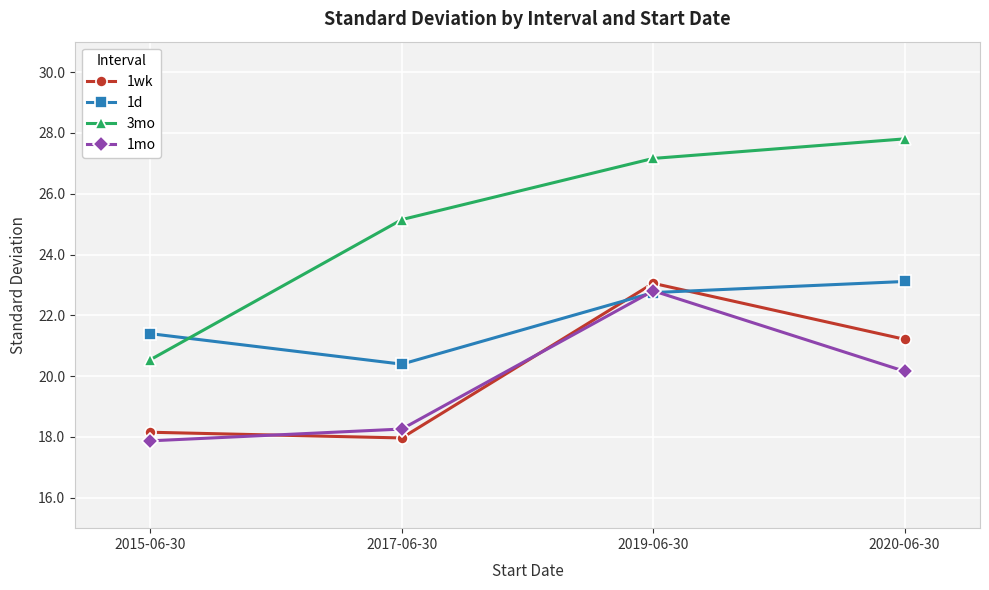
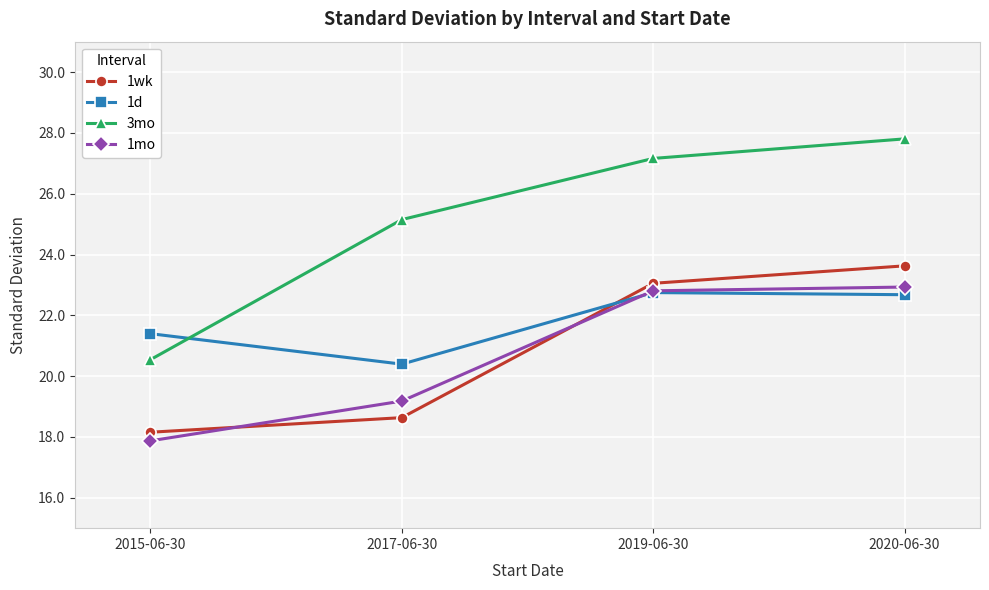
1wk, 2017-06-30: 18.0 -> 18.6
1mo, 2017-06-30: 18.3 -> 19.2
1wk, 2020-06-30: 21.2 -> 23.6
1d, 2020-06-30: 23.1 -> 22.7
1mo, 2020-06-30: 20.2 -> 22.9
